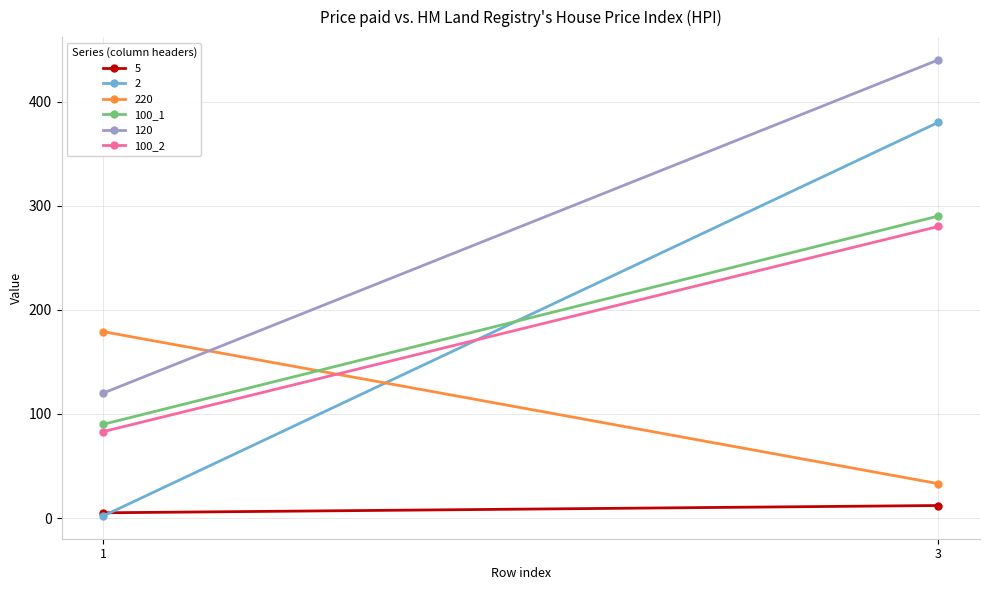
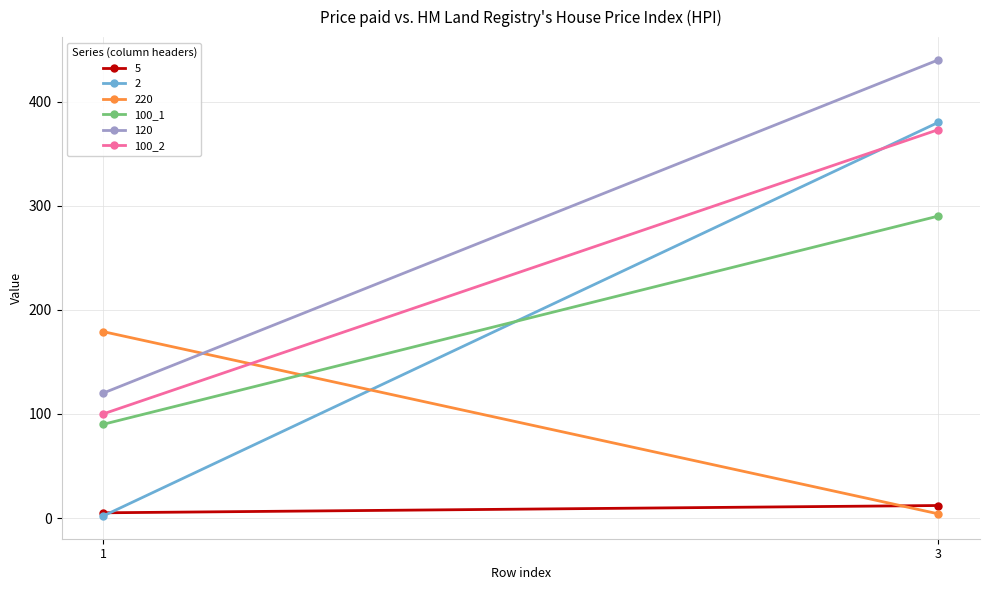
100_2, 1: 83 -> 100
220, 3: 33 -> 4
100_2, 3: 280 -> 373
